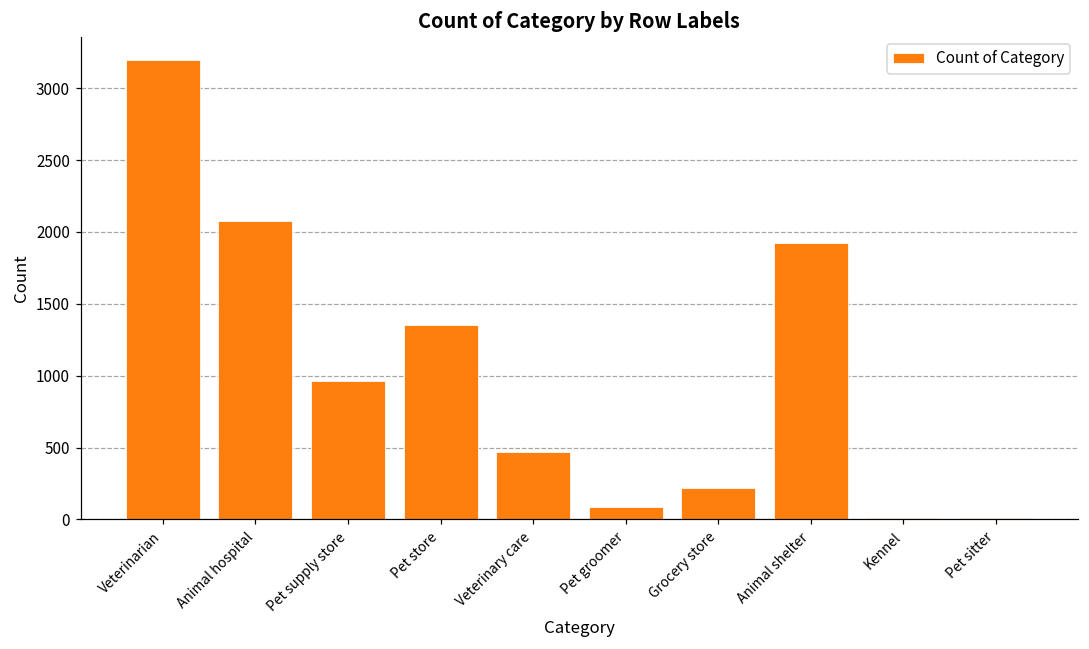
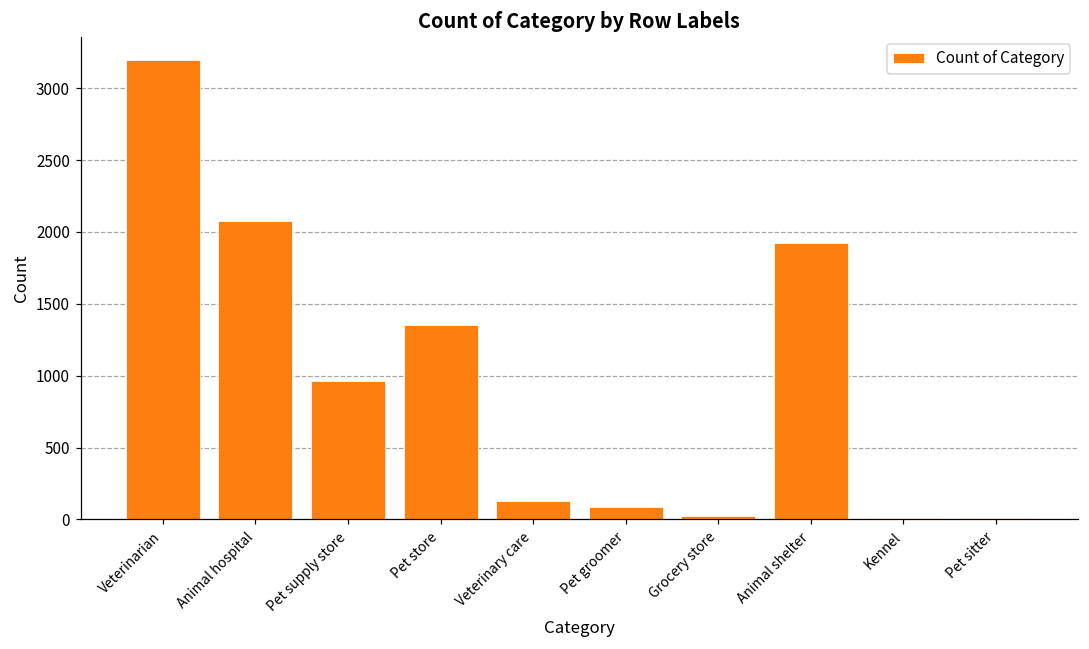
Veterinary care: 470 -> 130
Grocery store: 220 -> 20
